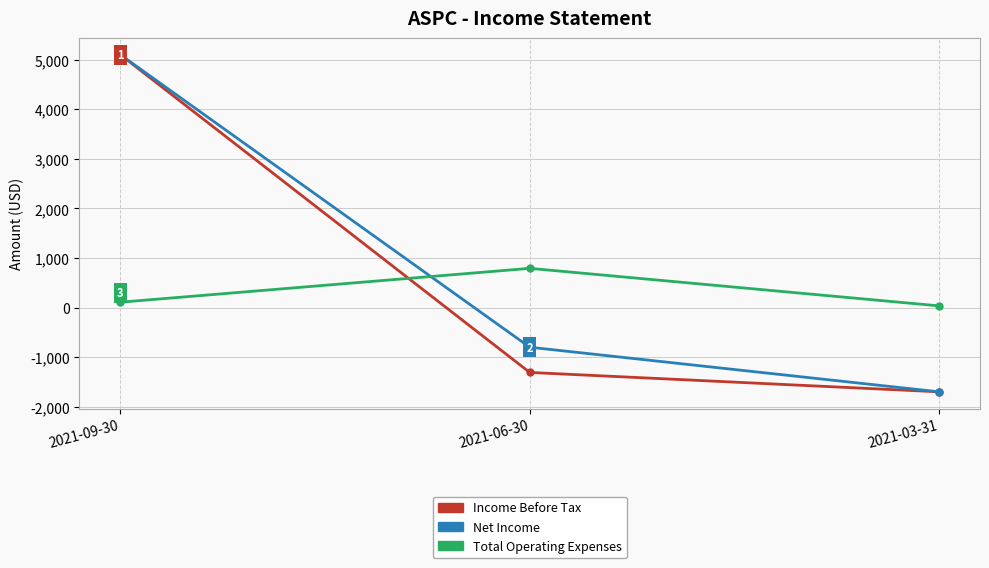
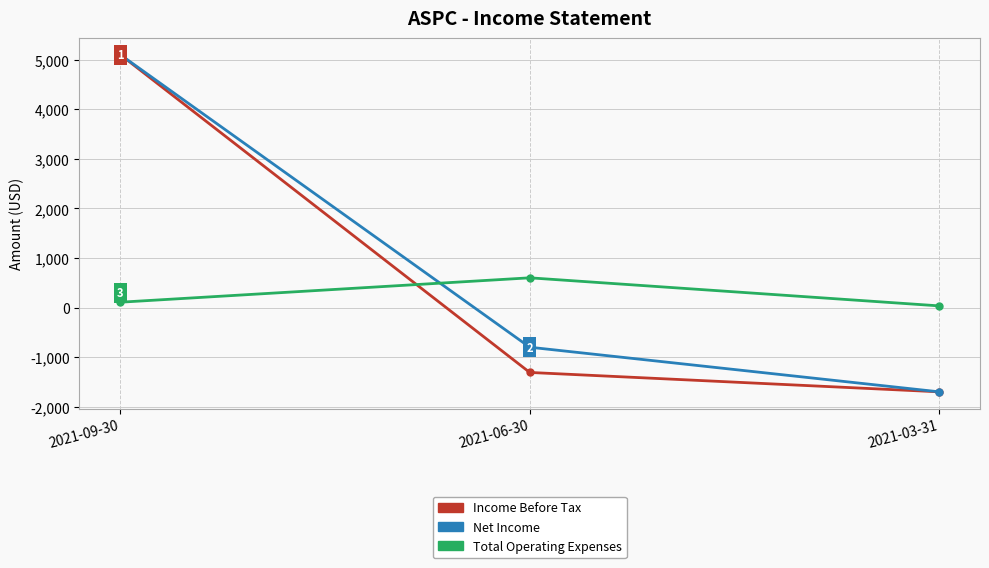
Total Operating Expenses, 2021-06-30: 800 -> 600
